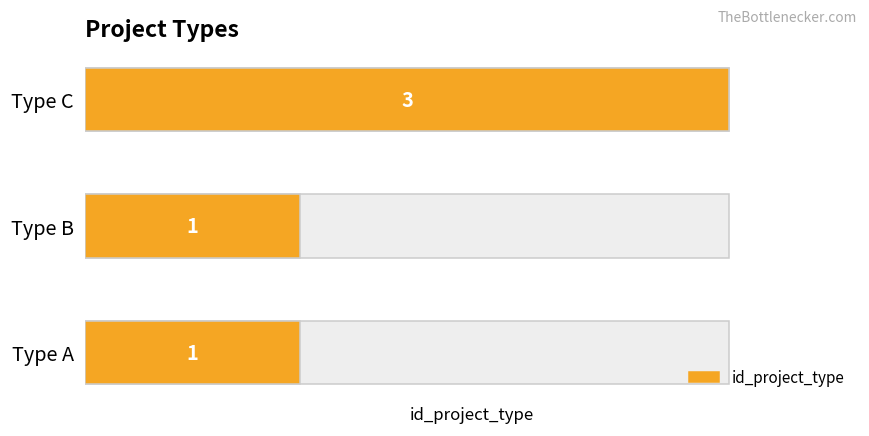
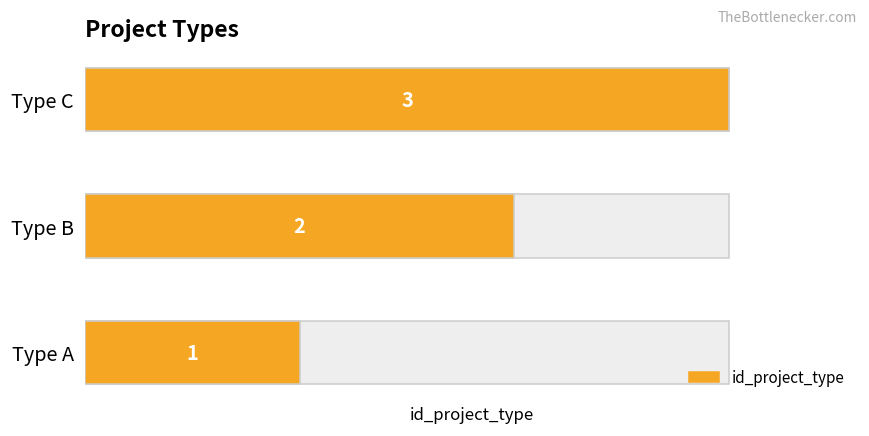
id_project_type, Type B: 1 -> 2
